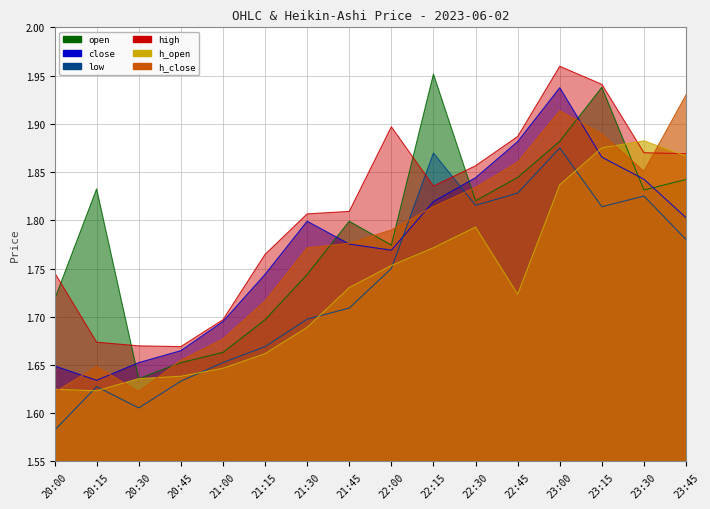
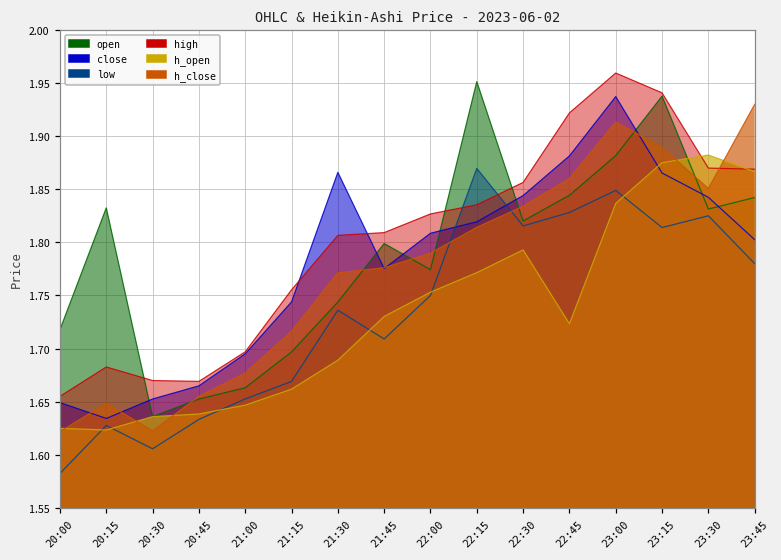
high, 20:00: 1.75 -> 1.65
high, 20:15: 1.67 -> 1.68
high, 21:15: 1.765 -> 1.755
close, 21:30: 1.80 -> 1.87
low, 21:30: 1.70 -> 1.74
close, 22:00: 1.77 -> 1.81
high, 22:00: 1.90 -> 1.83
high, 22:45: 1.89 -> 1.92
low, 23:00: 1.88 -> 1.85
